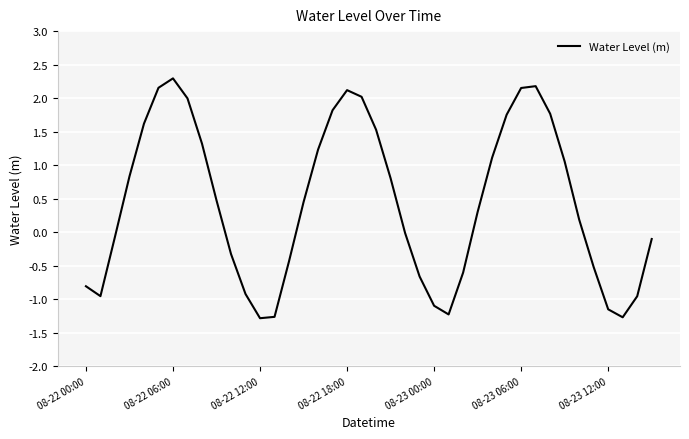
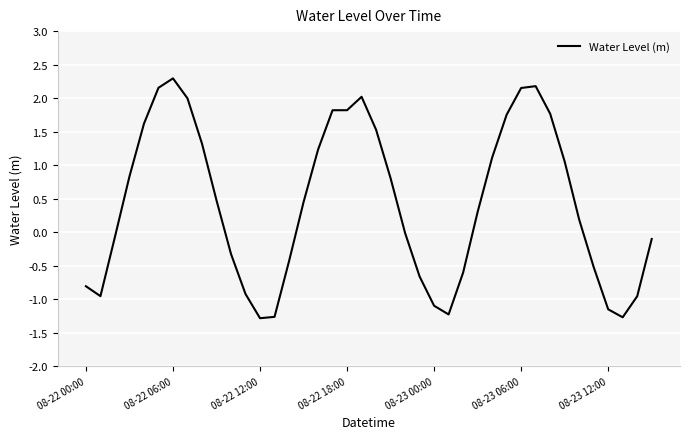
08-22 18:00: 2.1 -> 1.8
